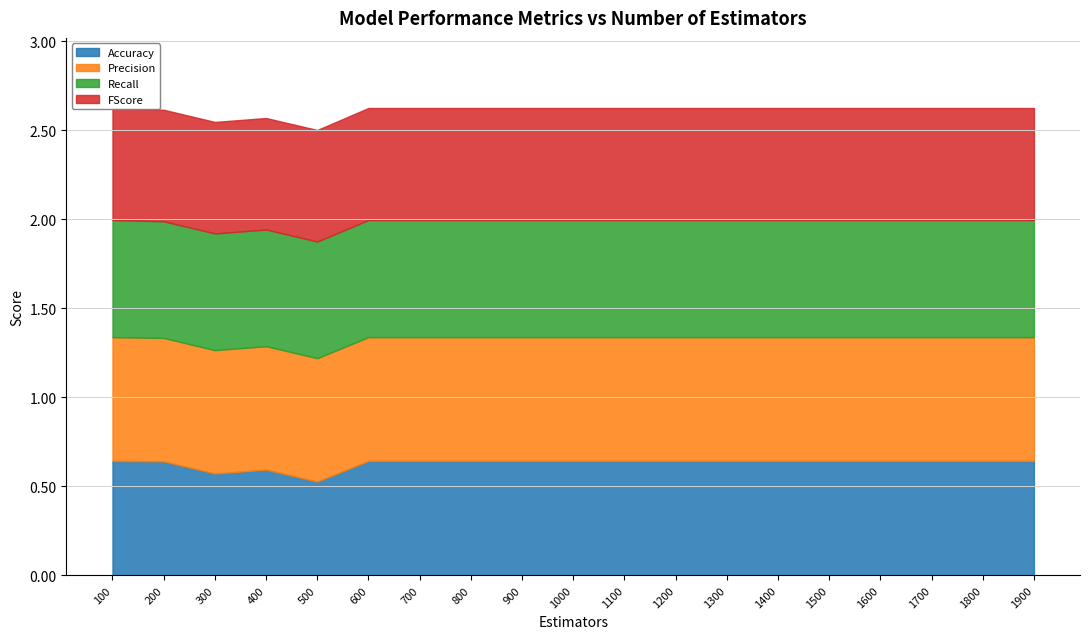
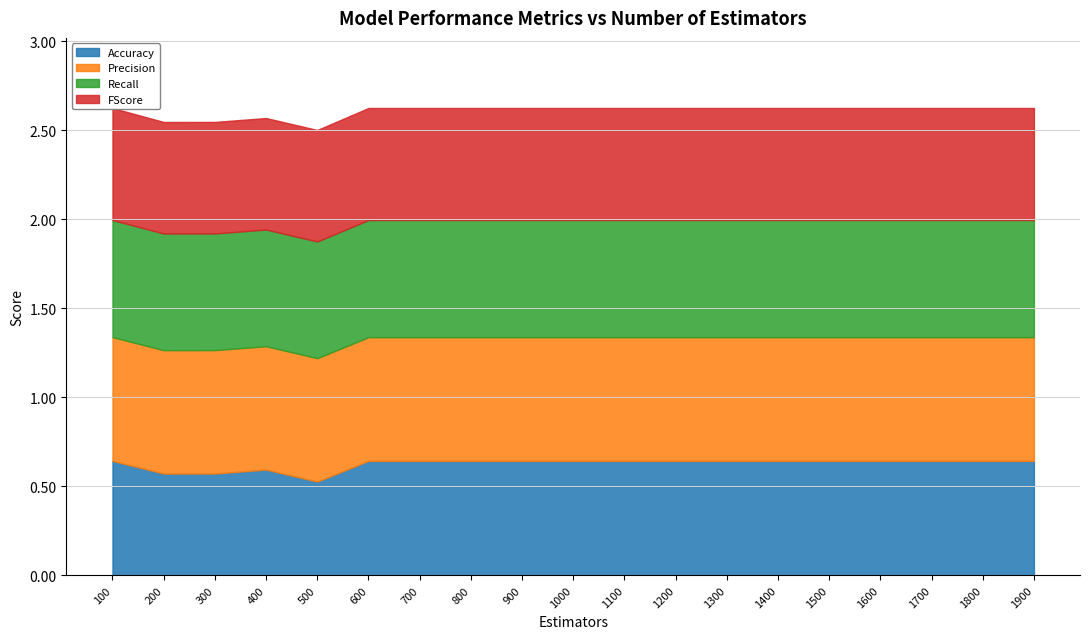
Accuracy, 200: 0.64 -> 0.57
